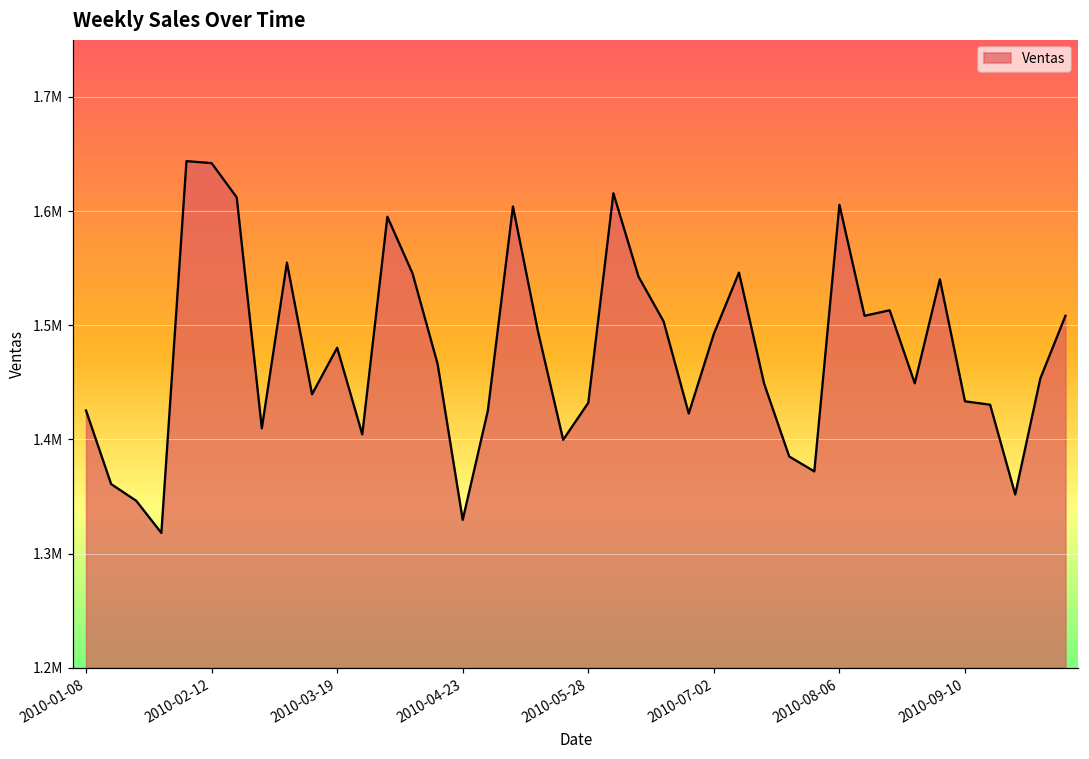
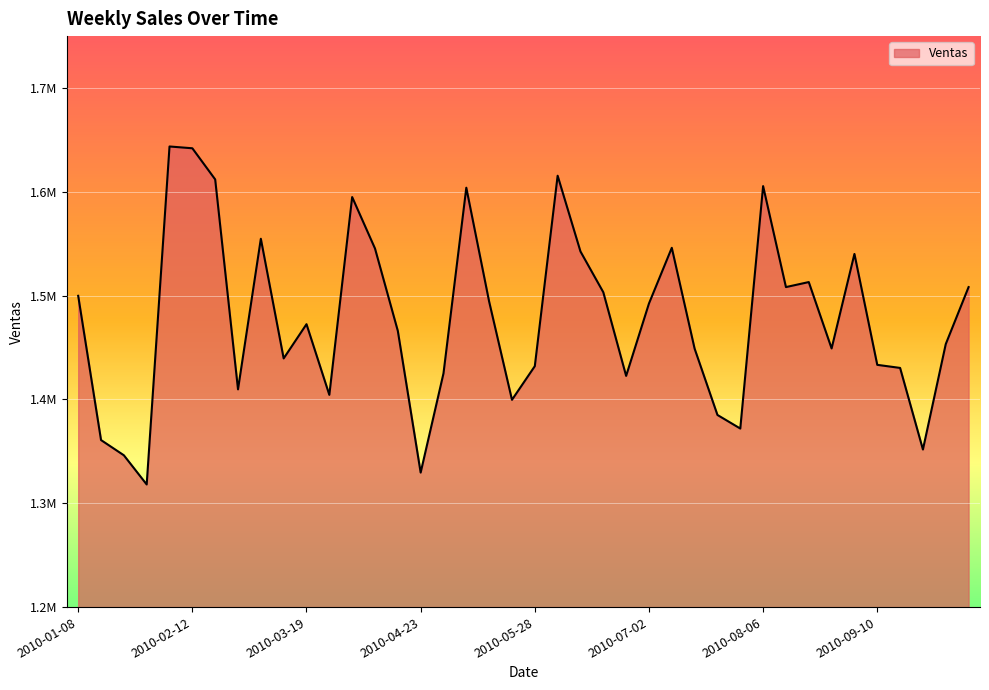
2010-01-08: 1425000 -> 1500000
2010-03-19: 1480000 -> 1473000
